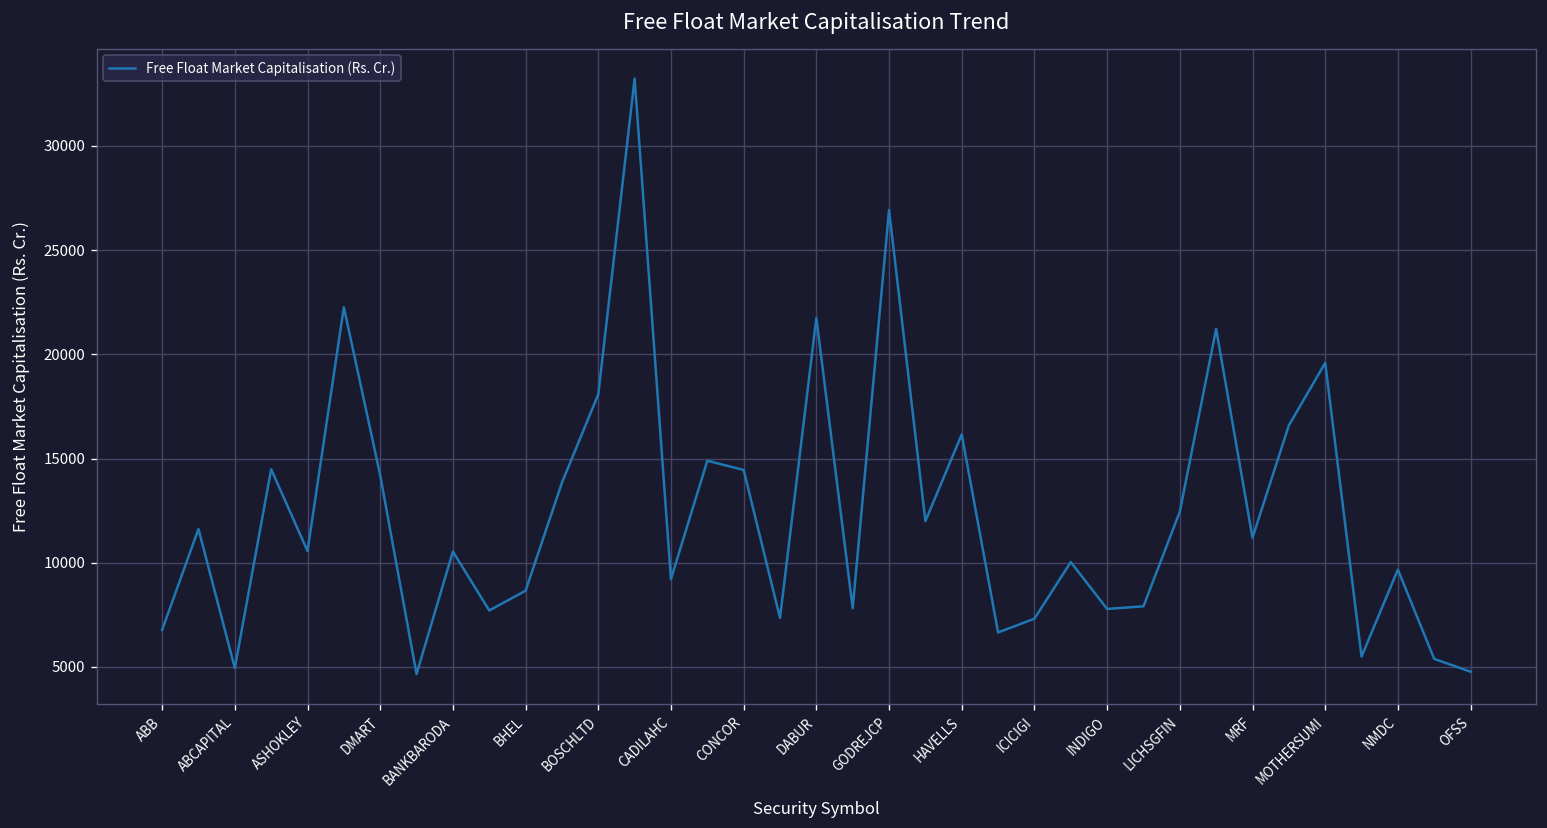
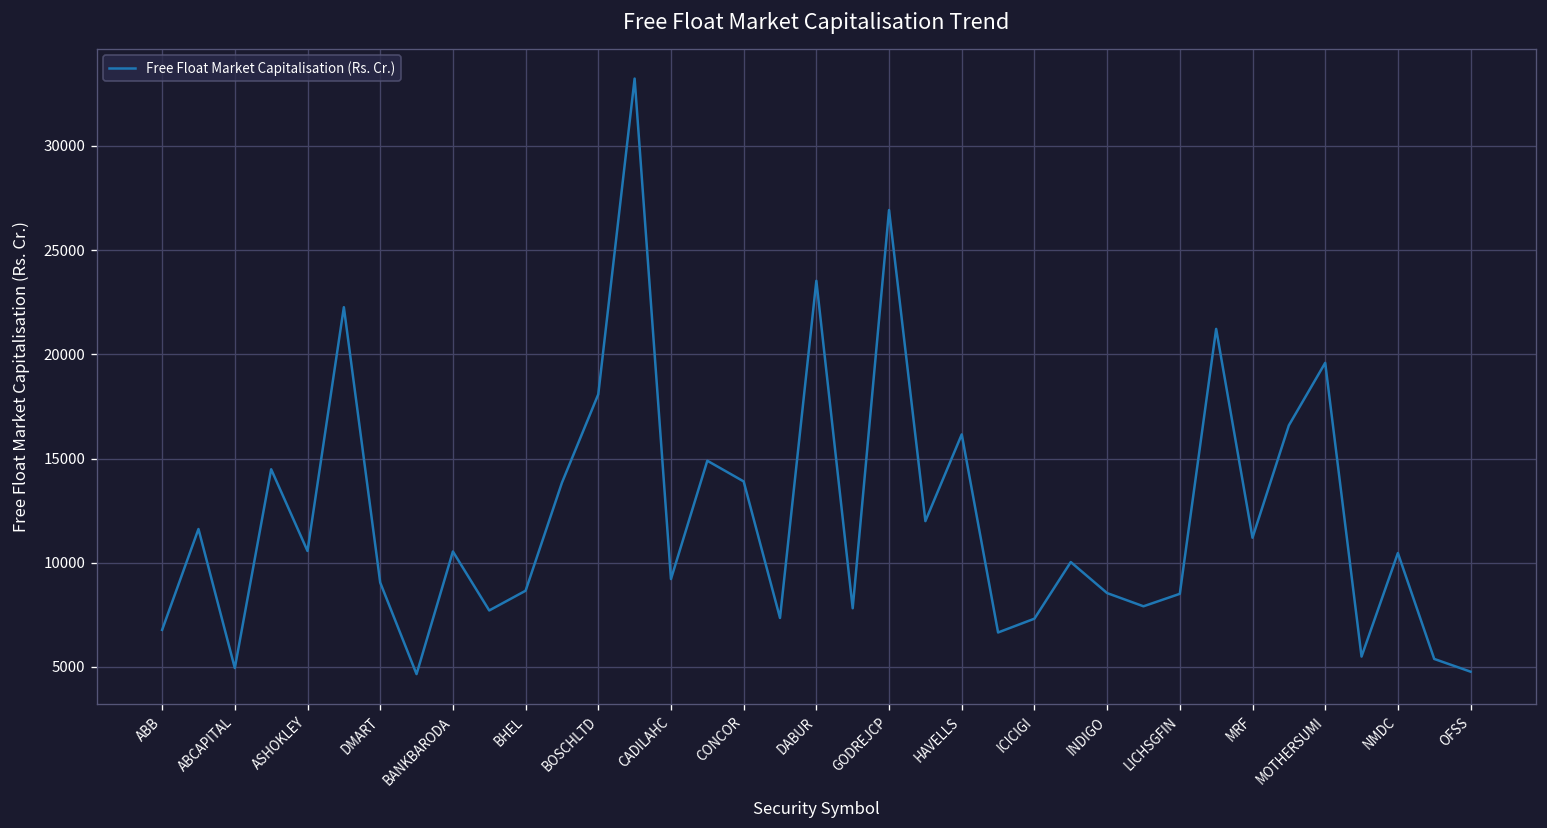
DMART: 14200 -> 9000
CONCOR: 14500 -> 13900
DABUR: 21700 -> 23500
INDIGO: 7800 -> 8500
LICHSGFIN: 12400 -> 8500
NMDC: 9700 -> 10500
